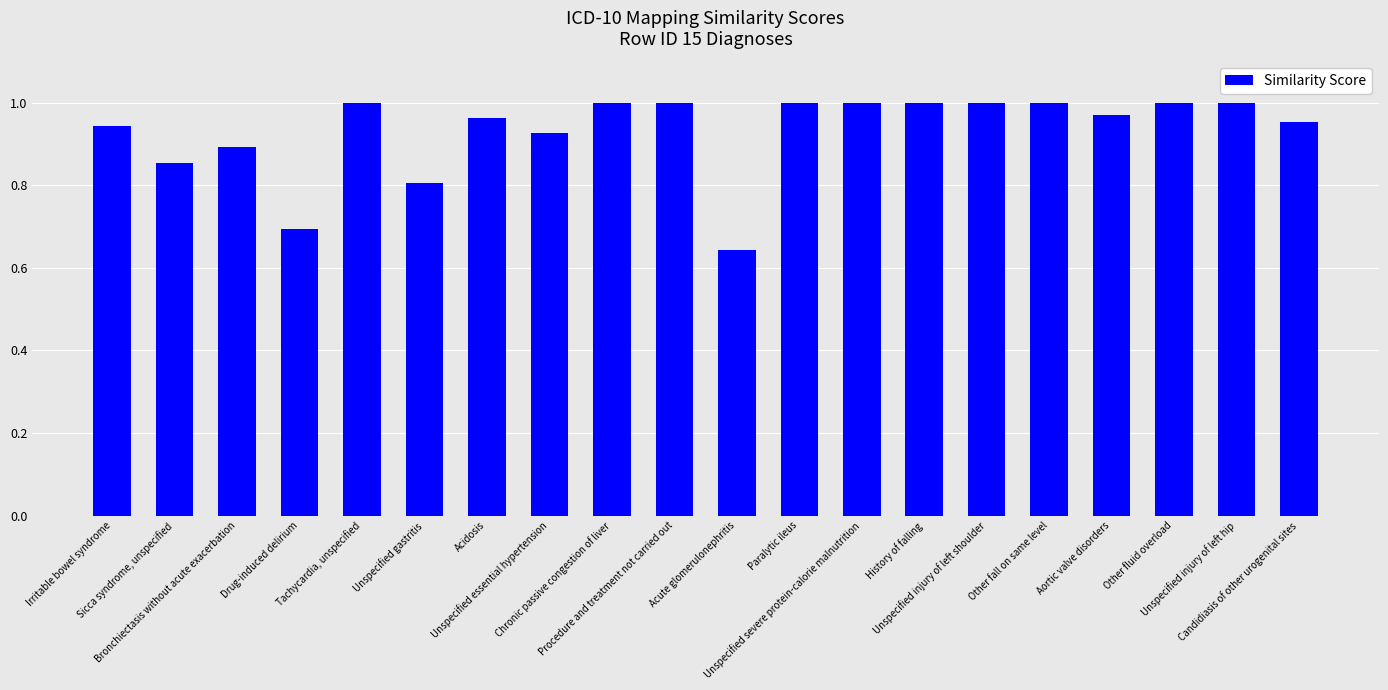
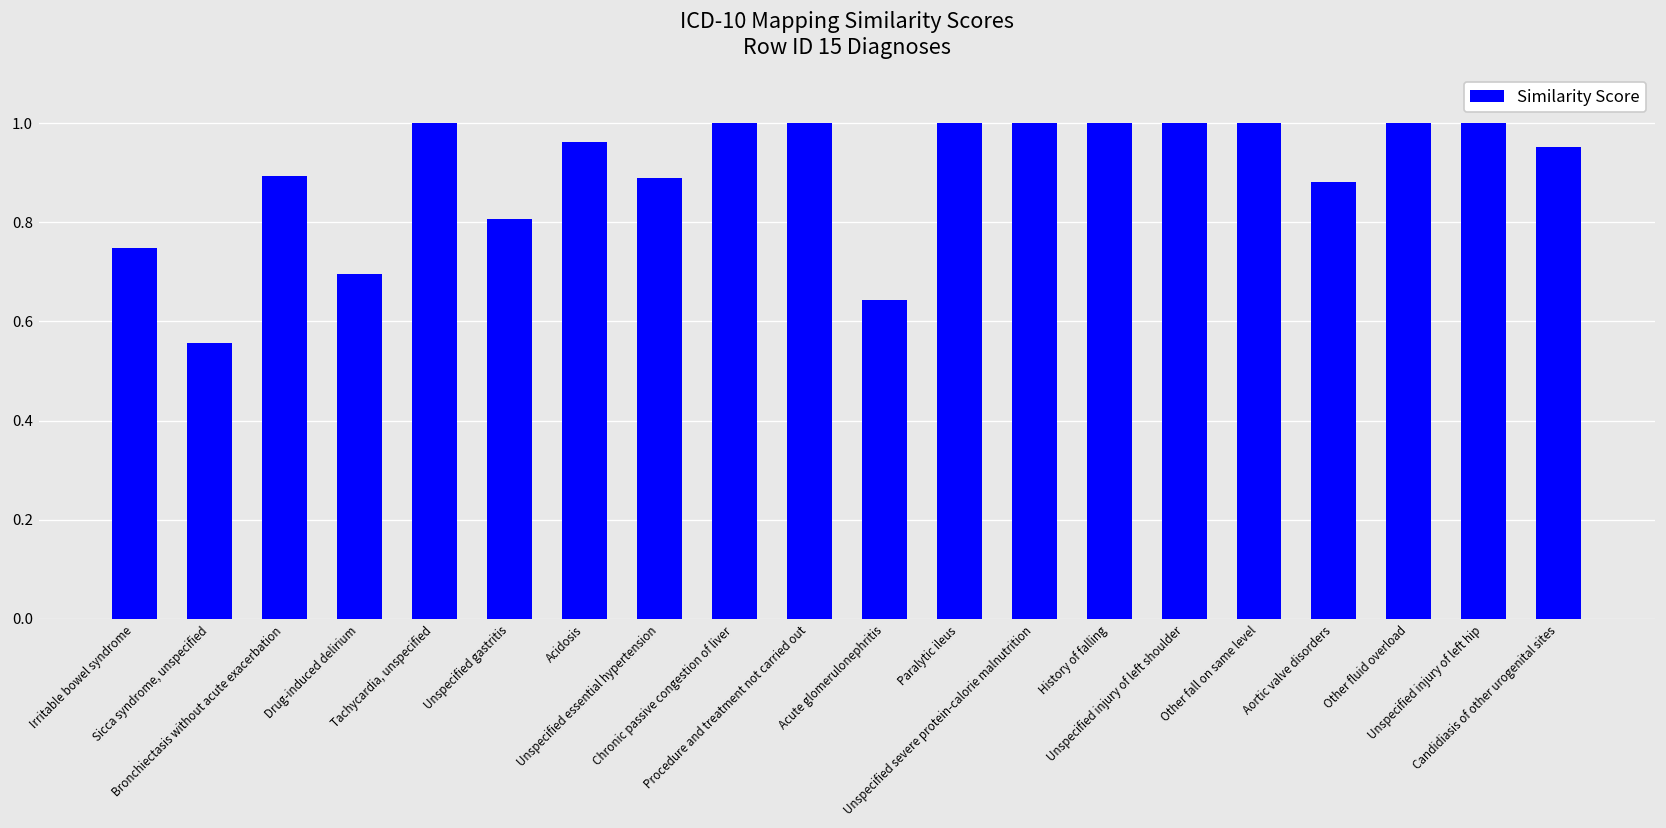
Irritable bowel syndrome: 0.94 -> 0.75
Sicca syndrome, unspecified: 0.86 -> 0.56
Unspecified essential hypertension: 0.93 -> 0.89
Aortic valve disorders: 0.97 -> 0.88
